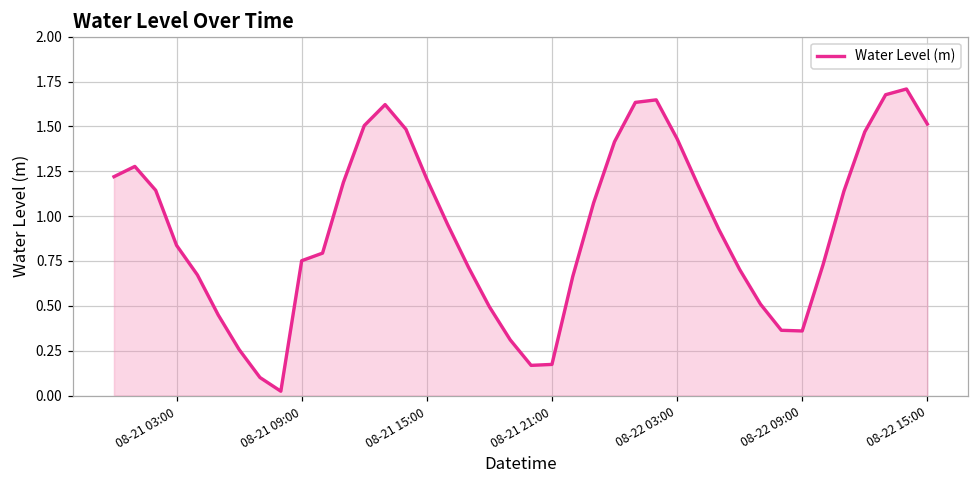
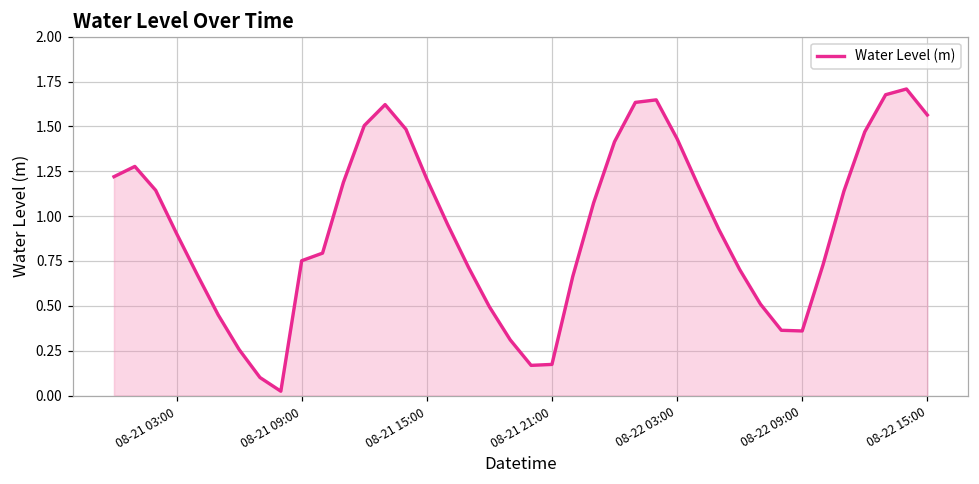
08-21 03:00: 0.84 -> 0.90
08-22 15:00: 1.51 -> 1.56
